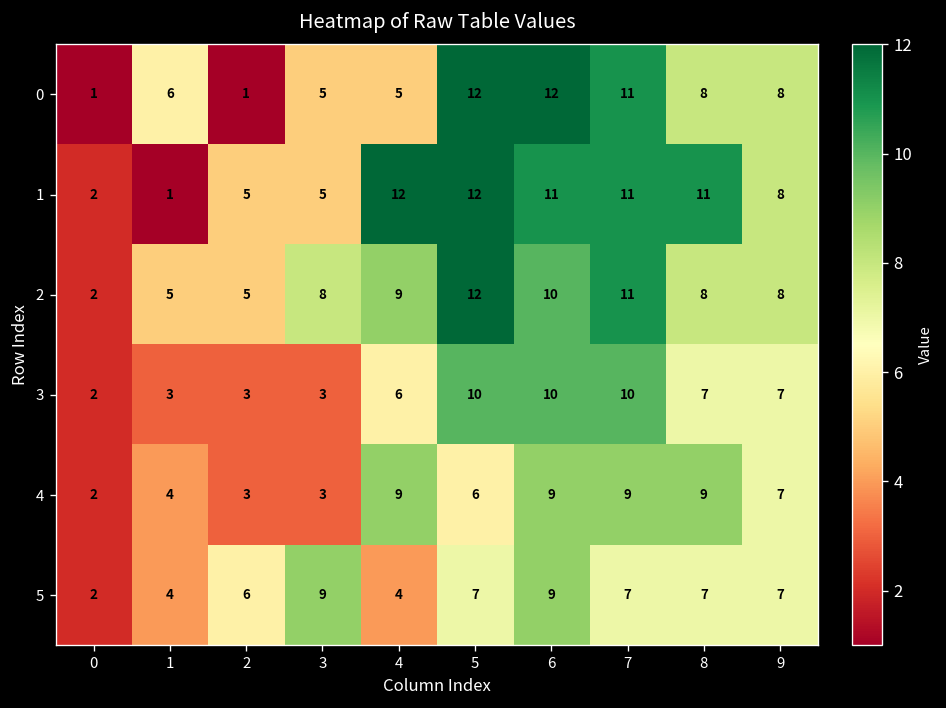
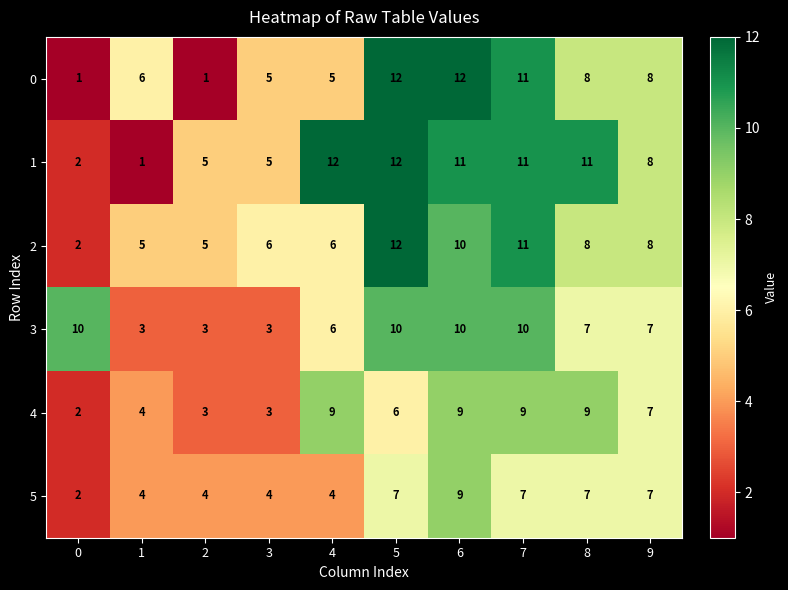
2, 3: 8 -> 6
2, 4: 9 -> 6
3, 0: 2 -> 10
5, 2: 6 -> 4
5, 3: 9 -> 4
